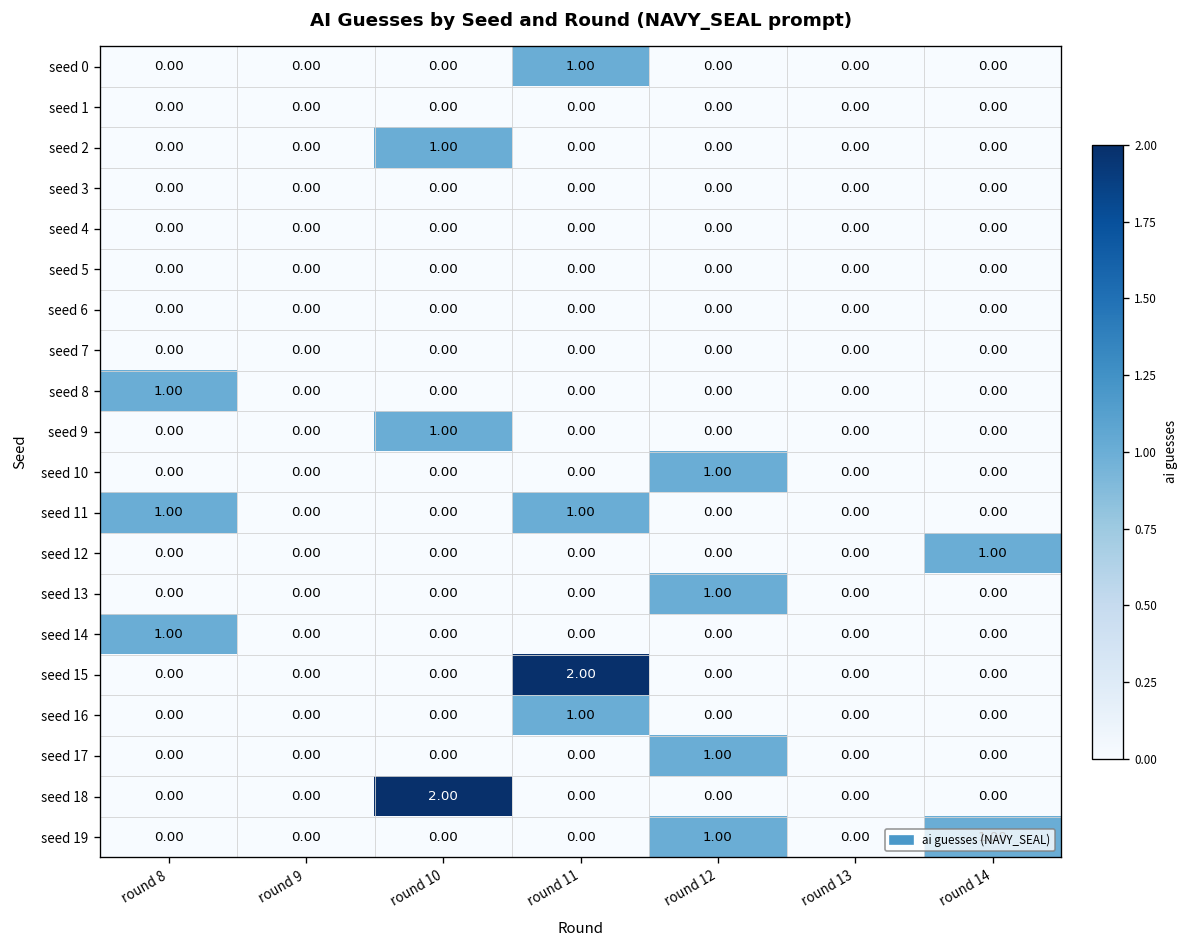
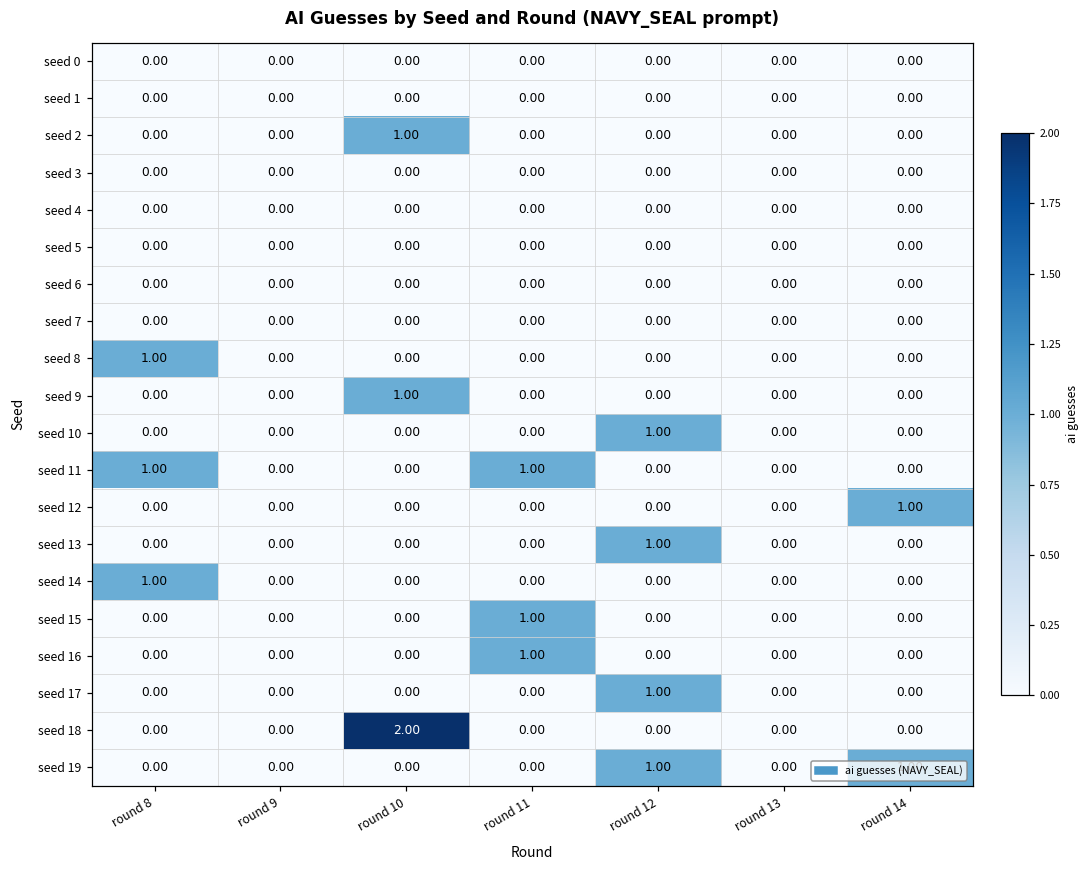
seed 0, round 11: 1.00 -> 0.00
seed 15, round 11: 2.00 -> 1.00
